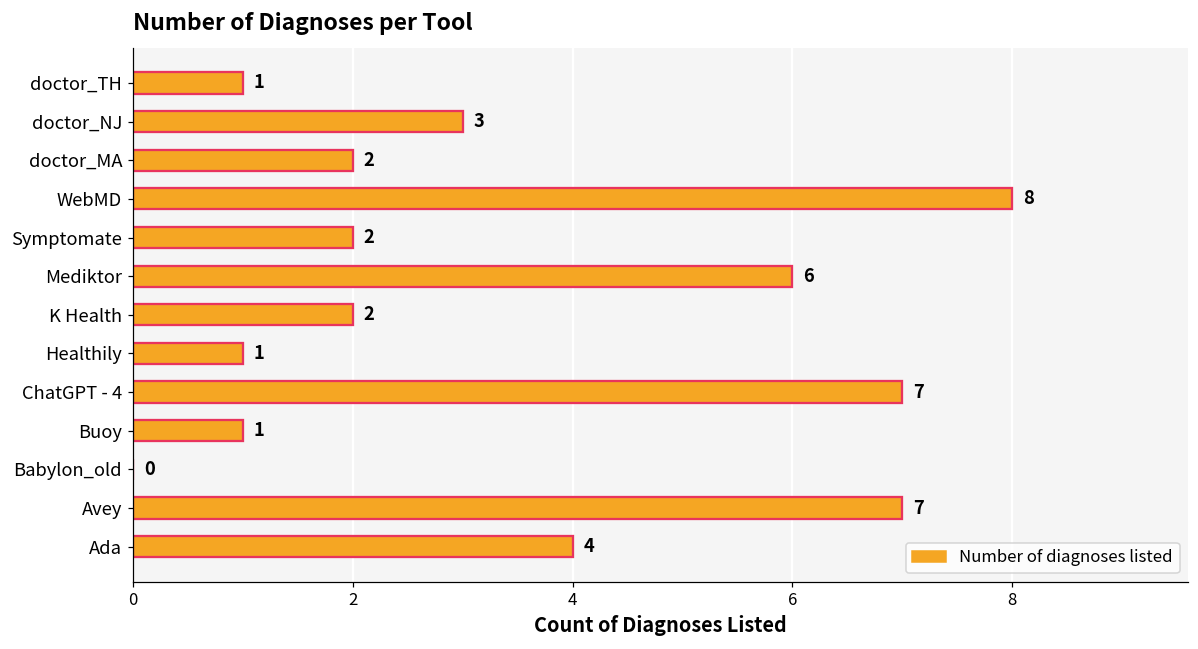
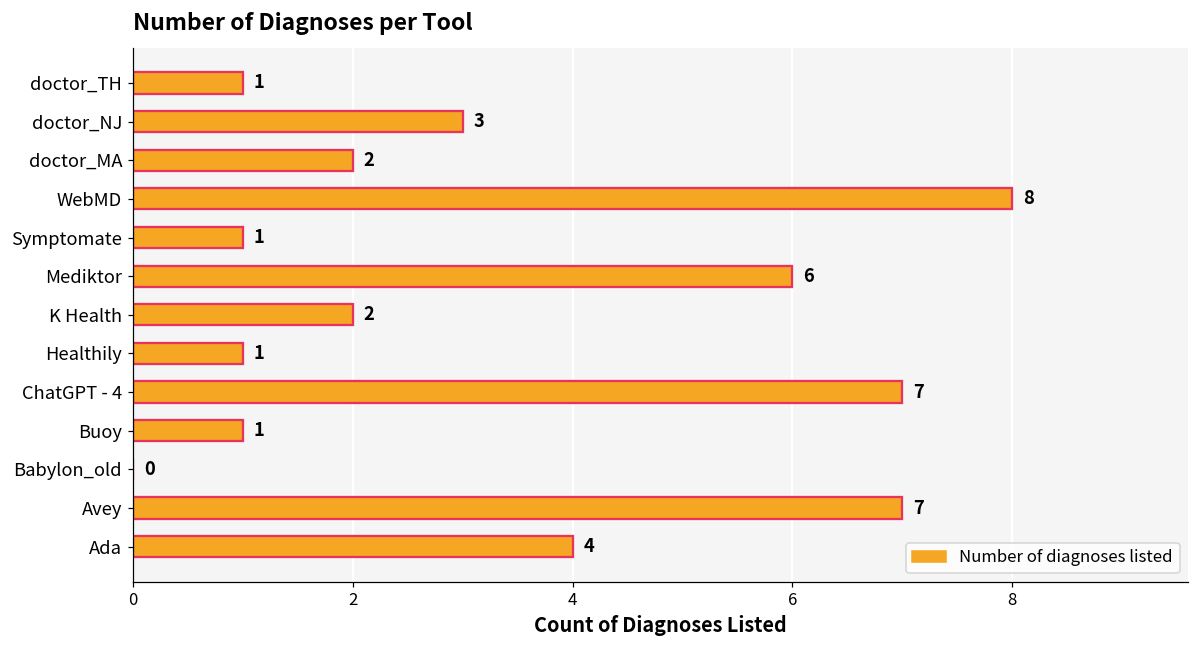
Symptomate: 2 -> 1
